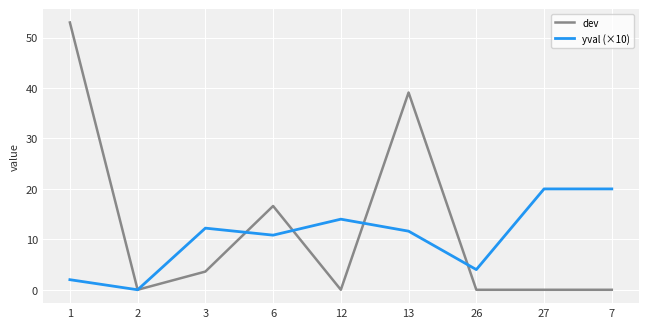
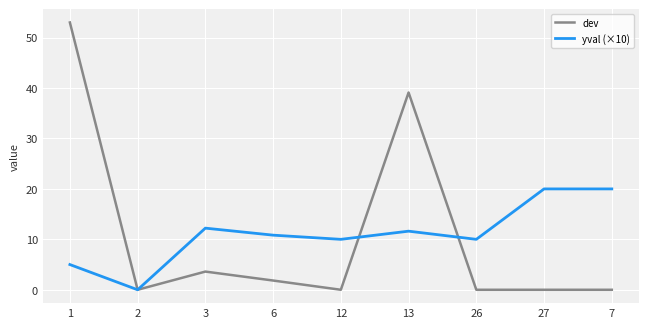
yval (×10), 1: 2 -> 5
dev, 6: 17 -> 2
yval (×10), 12: 14 -> 10
yval (×10), 26: 4 -> 10
